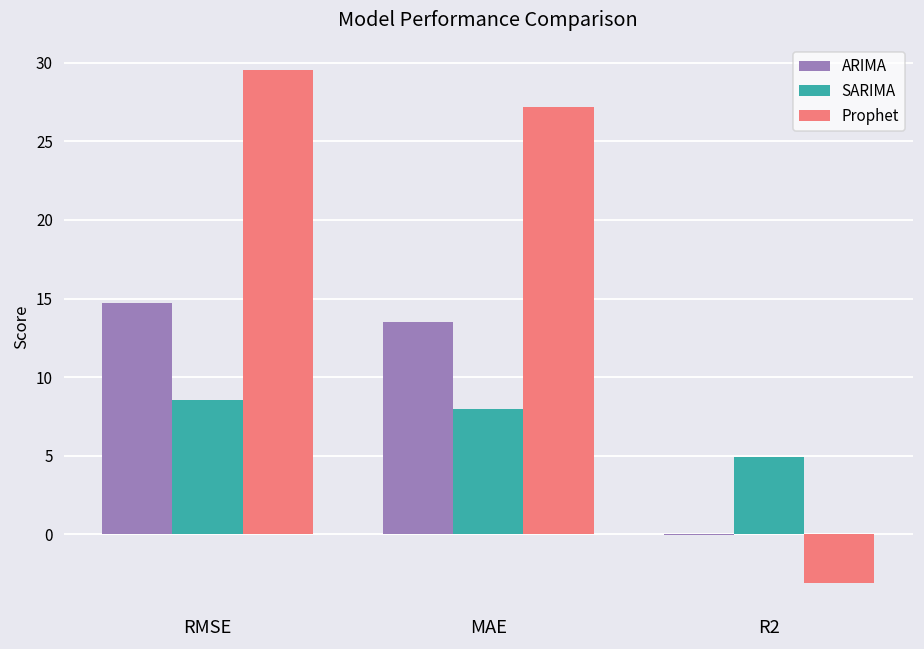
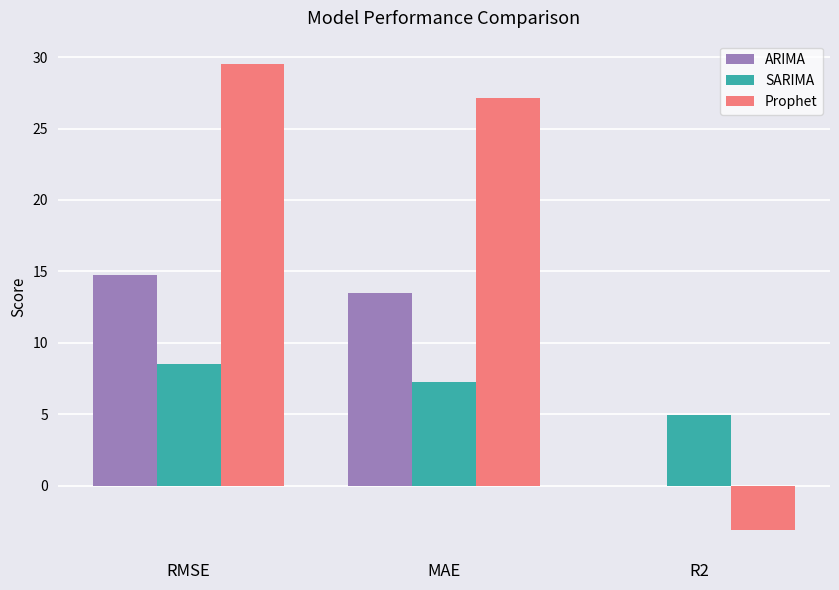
SARIMA, MAE: 8.0 -> 7.3
